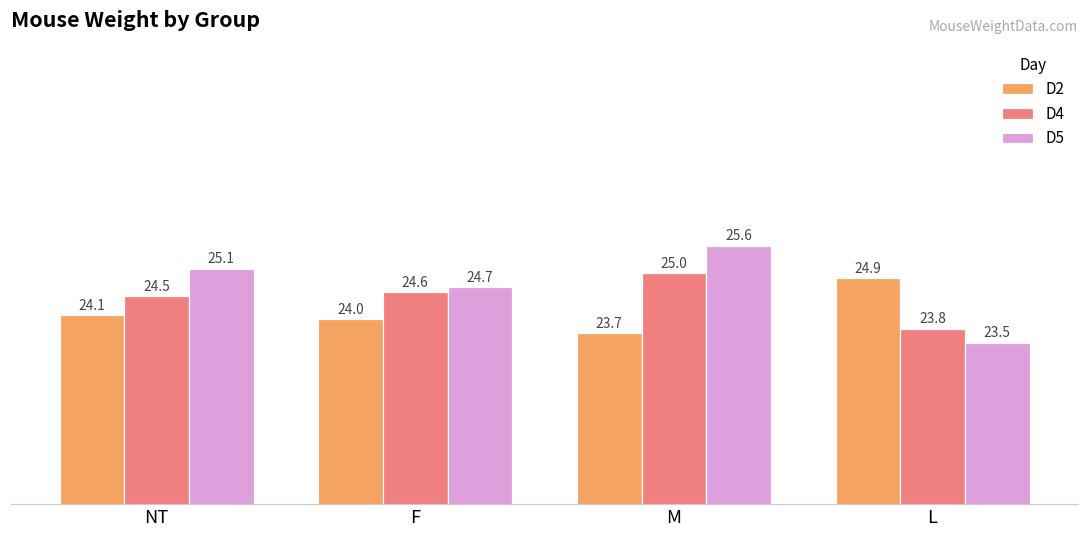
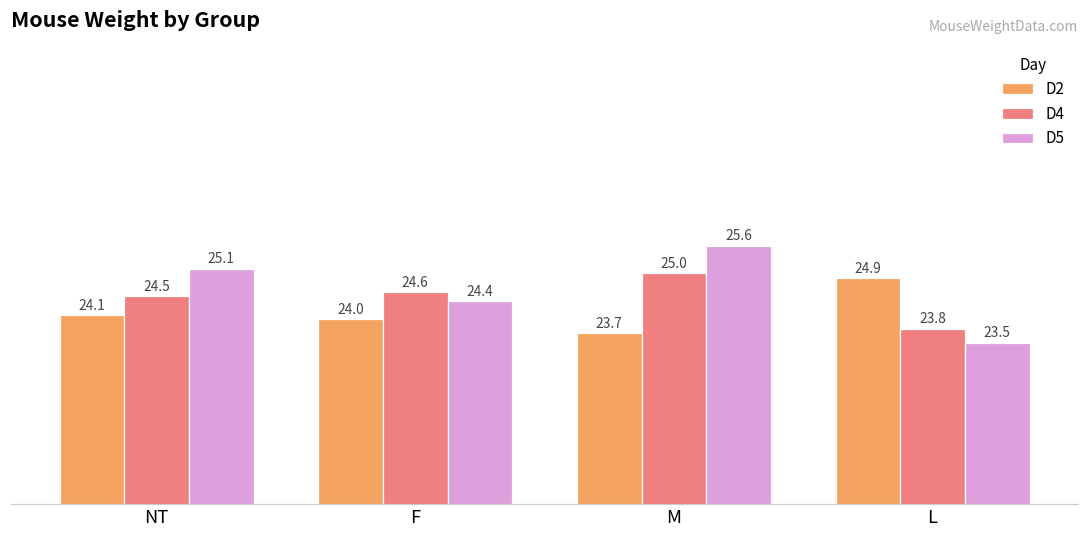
D5, F: 24.7 -> 24.4
